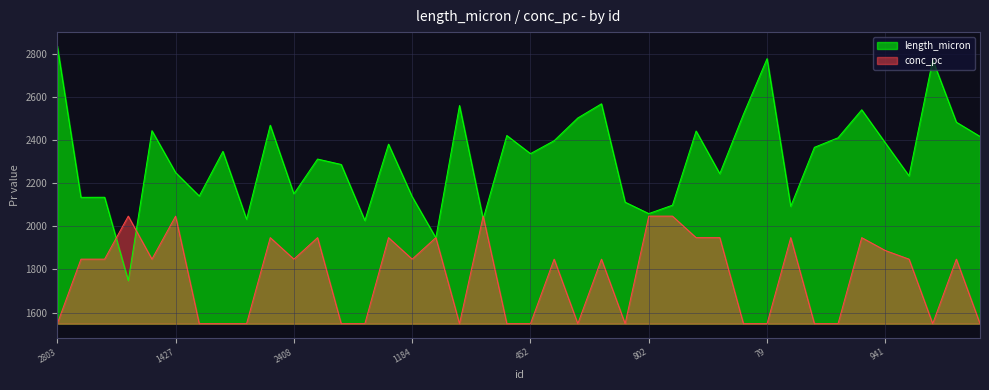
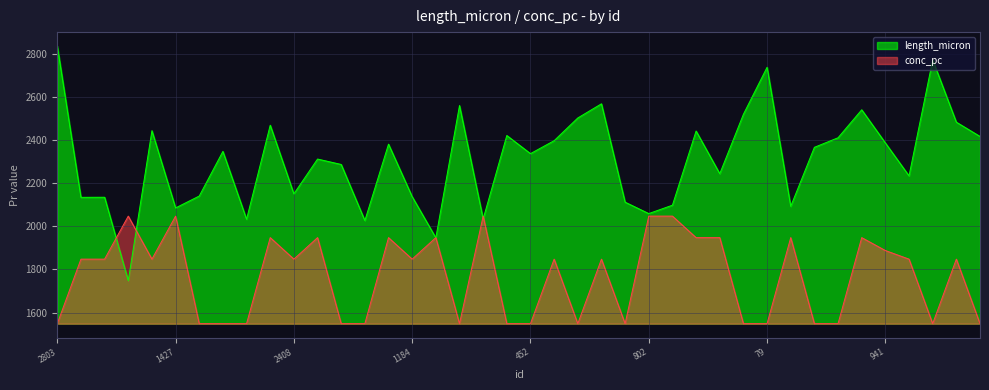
length_micron, 1427: 2250 -> 2090
length_micron, 79: 2780 -> 2740
